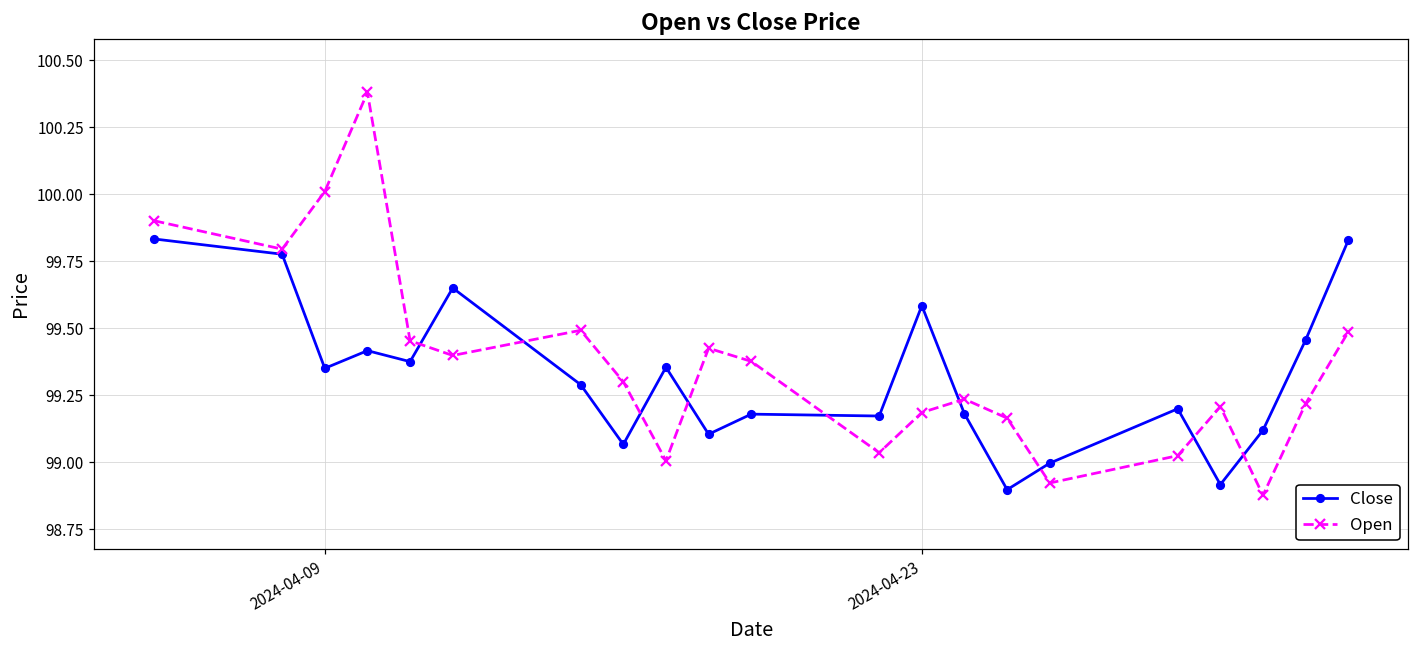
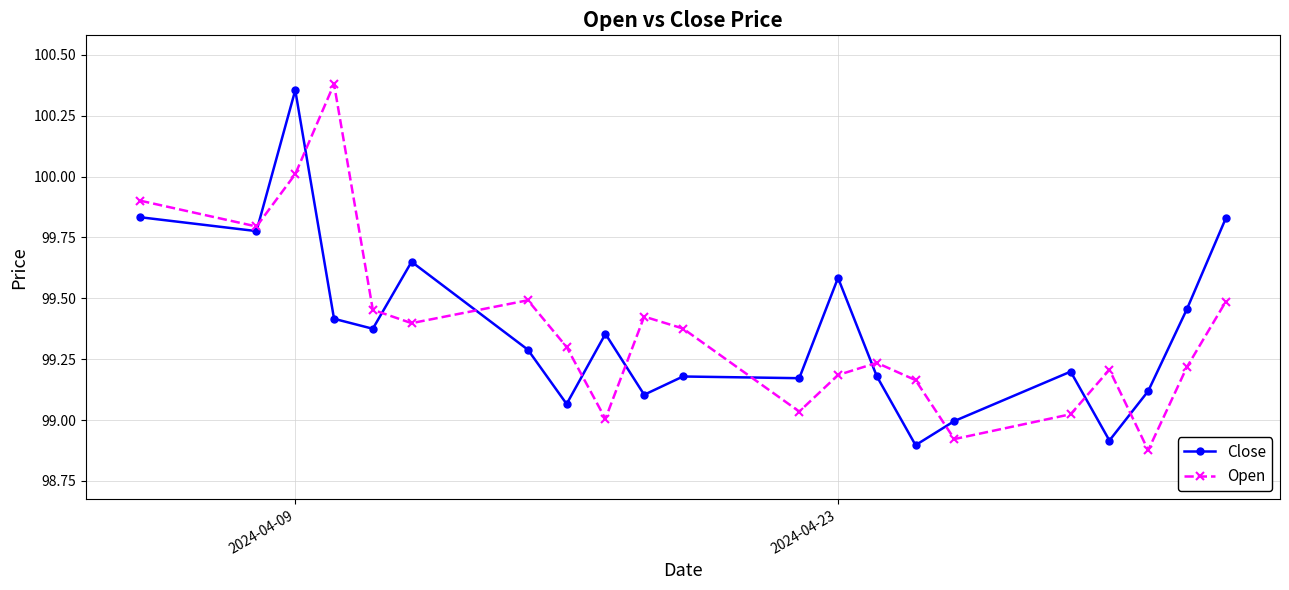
Close, 2024-04-09: 99.35 -> 100.36
